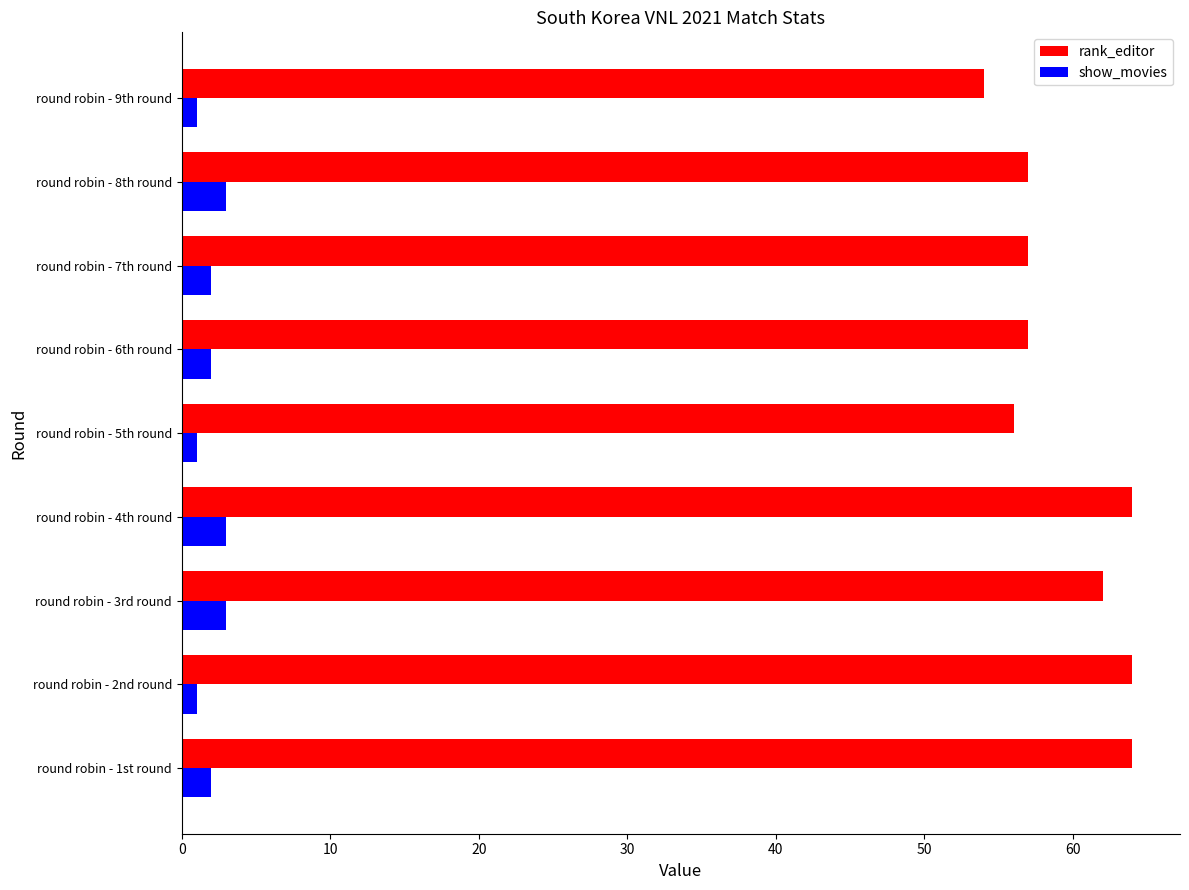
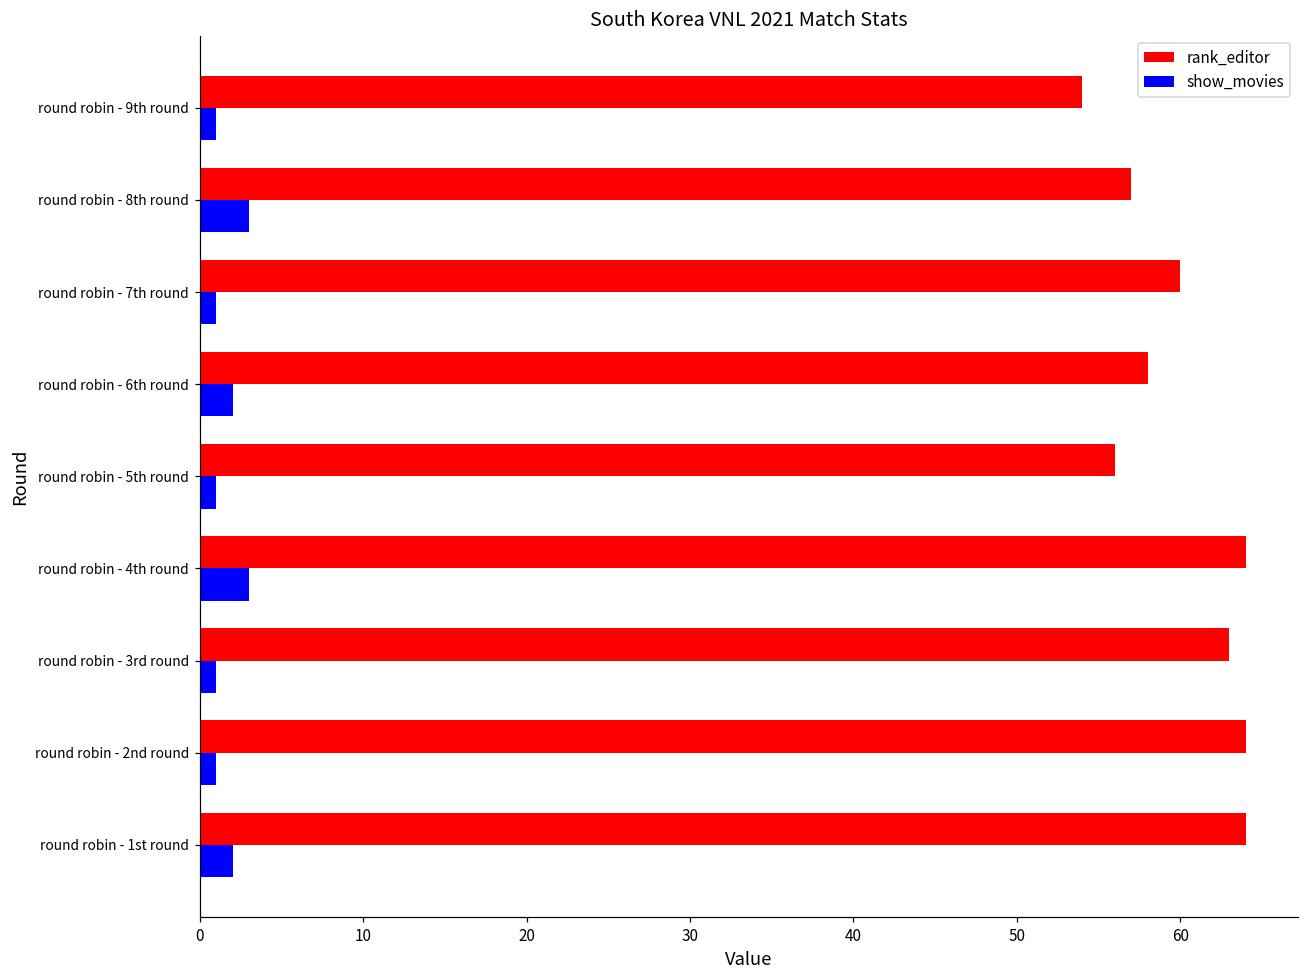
rank_editor, round robin - 7th round: 57 -> 60
show_movies, round robin - 7th round: 2 -> 1
rank_editor, round robin - 6th round: 57 -> 58
rank_editor, round robin - 3rd round: 62 -> 63
show_movies, round robin - 3rd round: 3 -> 1
